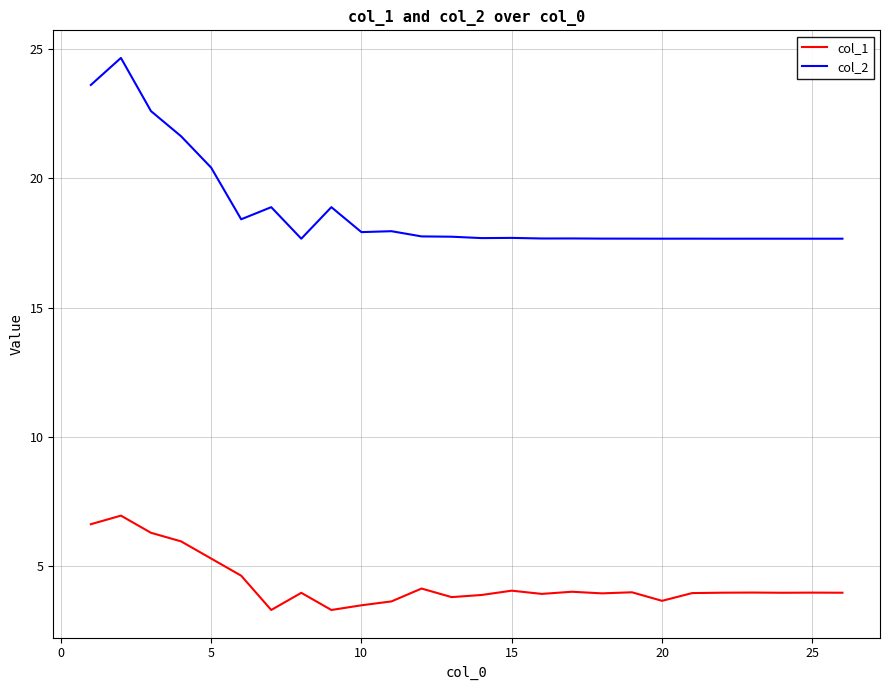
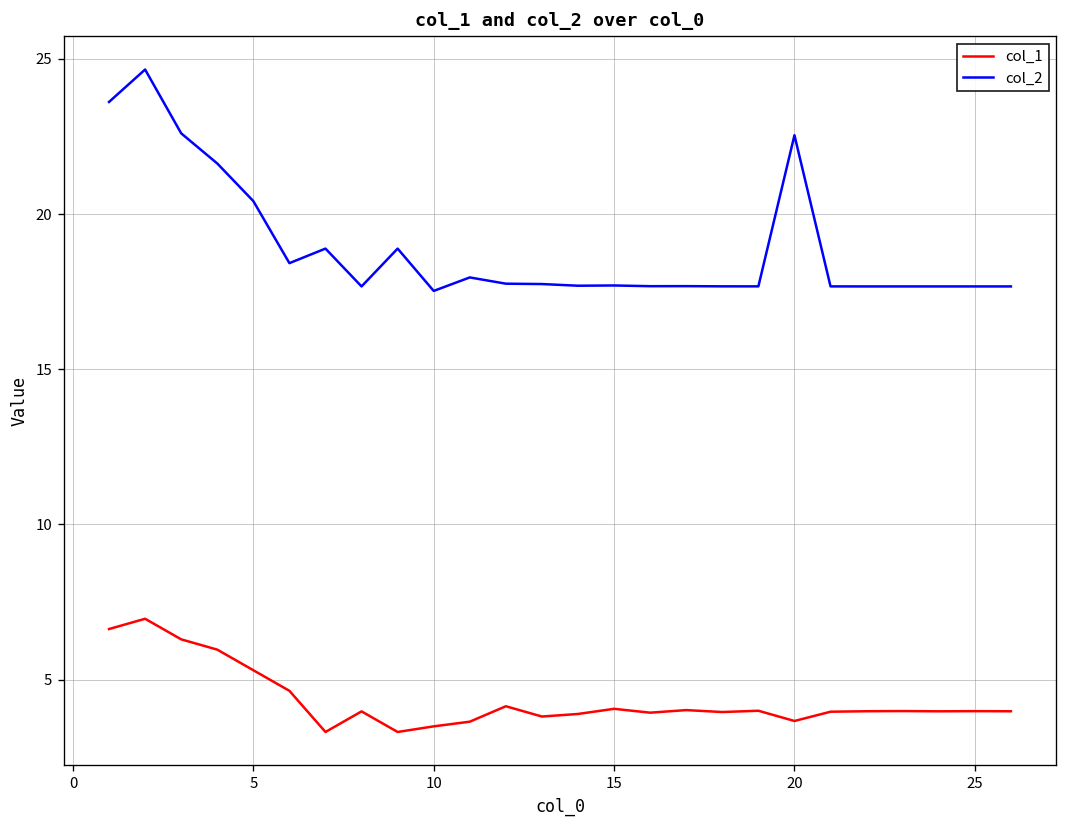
col_2, 10: 17.9 -> 17.5
col_2, 20: 17.7 -> 22.5
